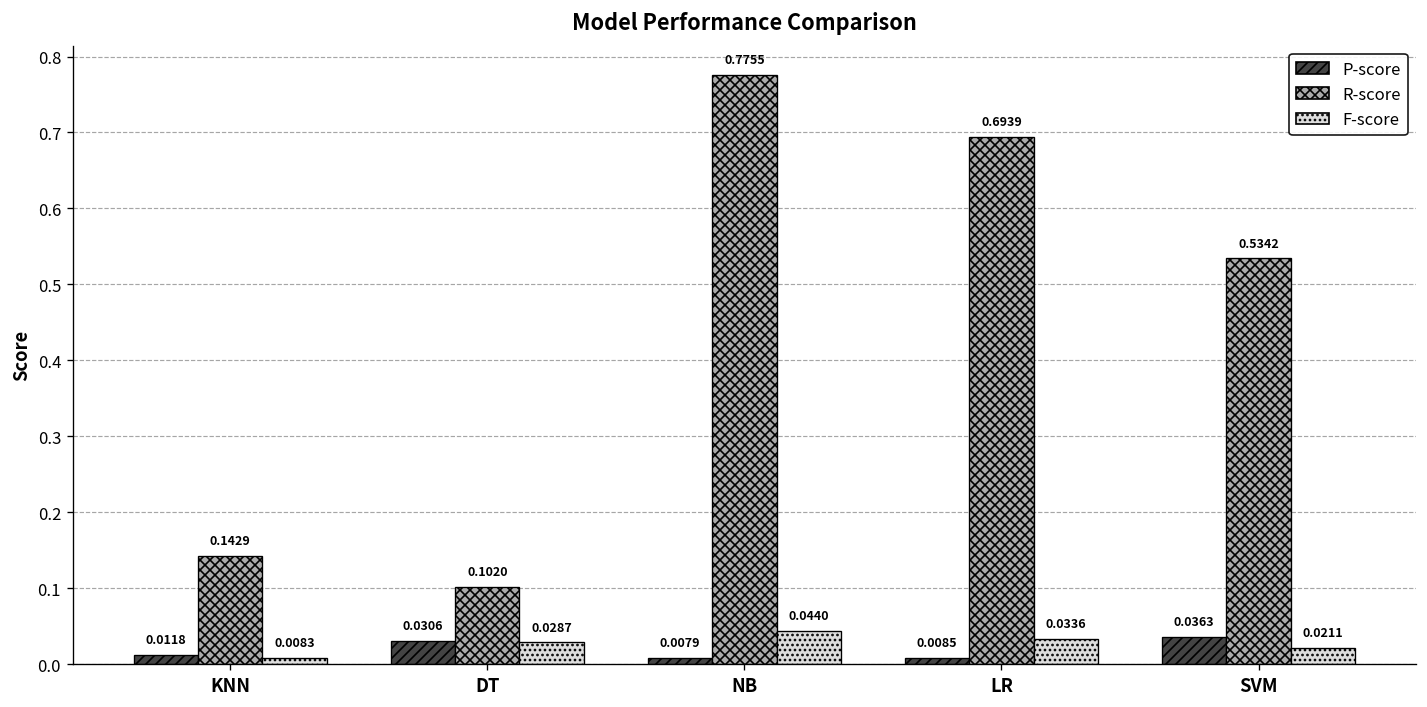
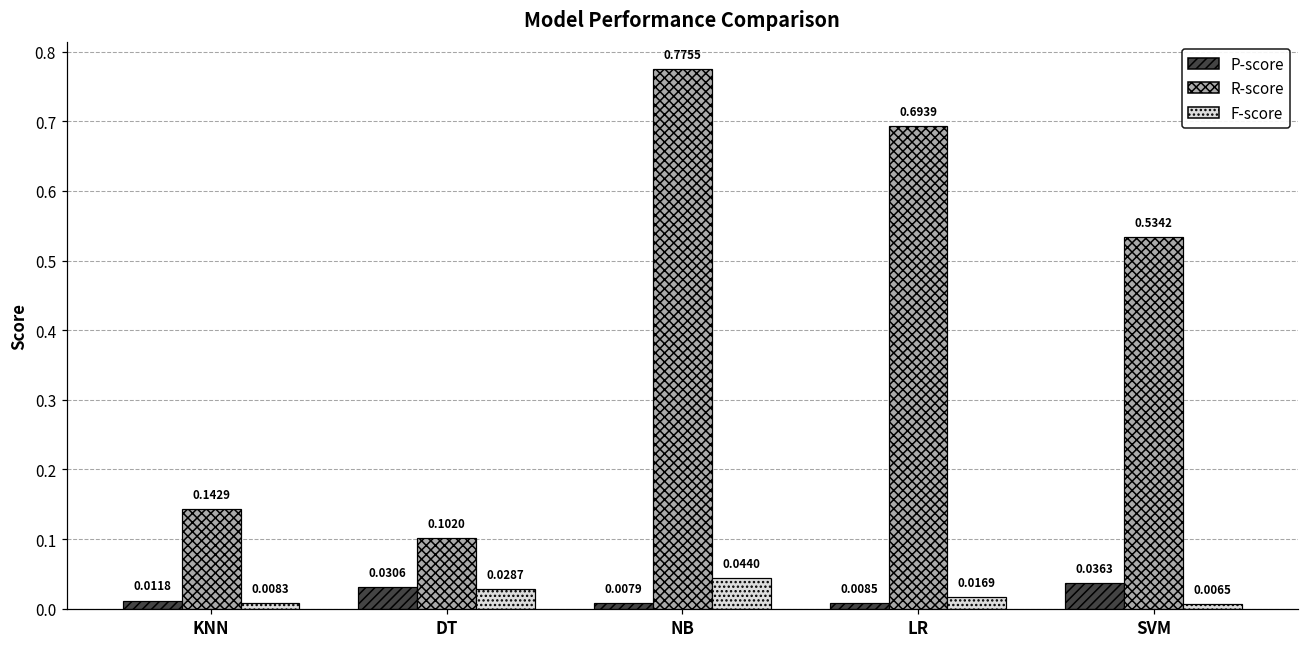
F-score, LR: 0.0336 -> 0.0169
F-score, SVM: 0.0211 -> 0.0065
